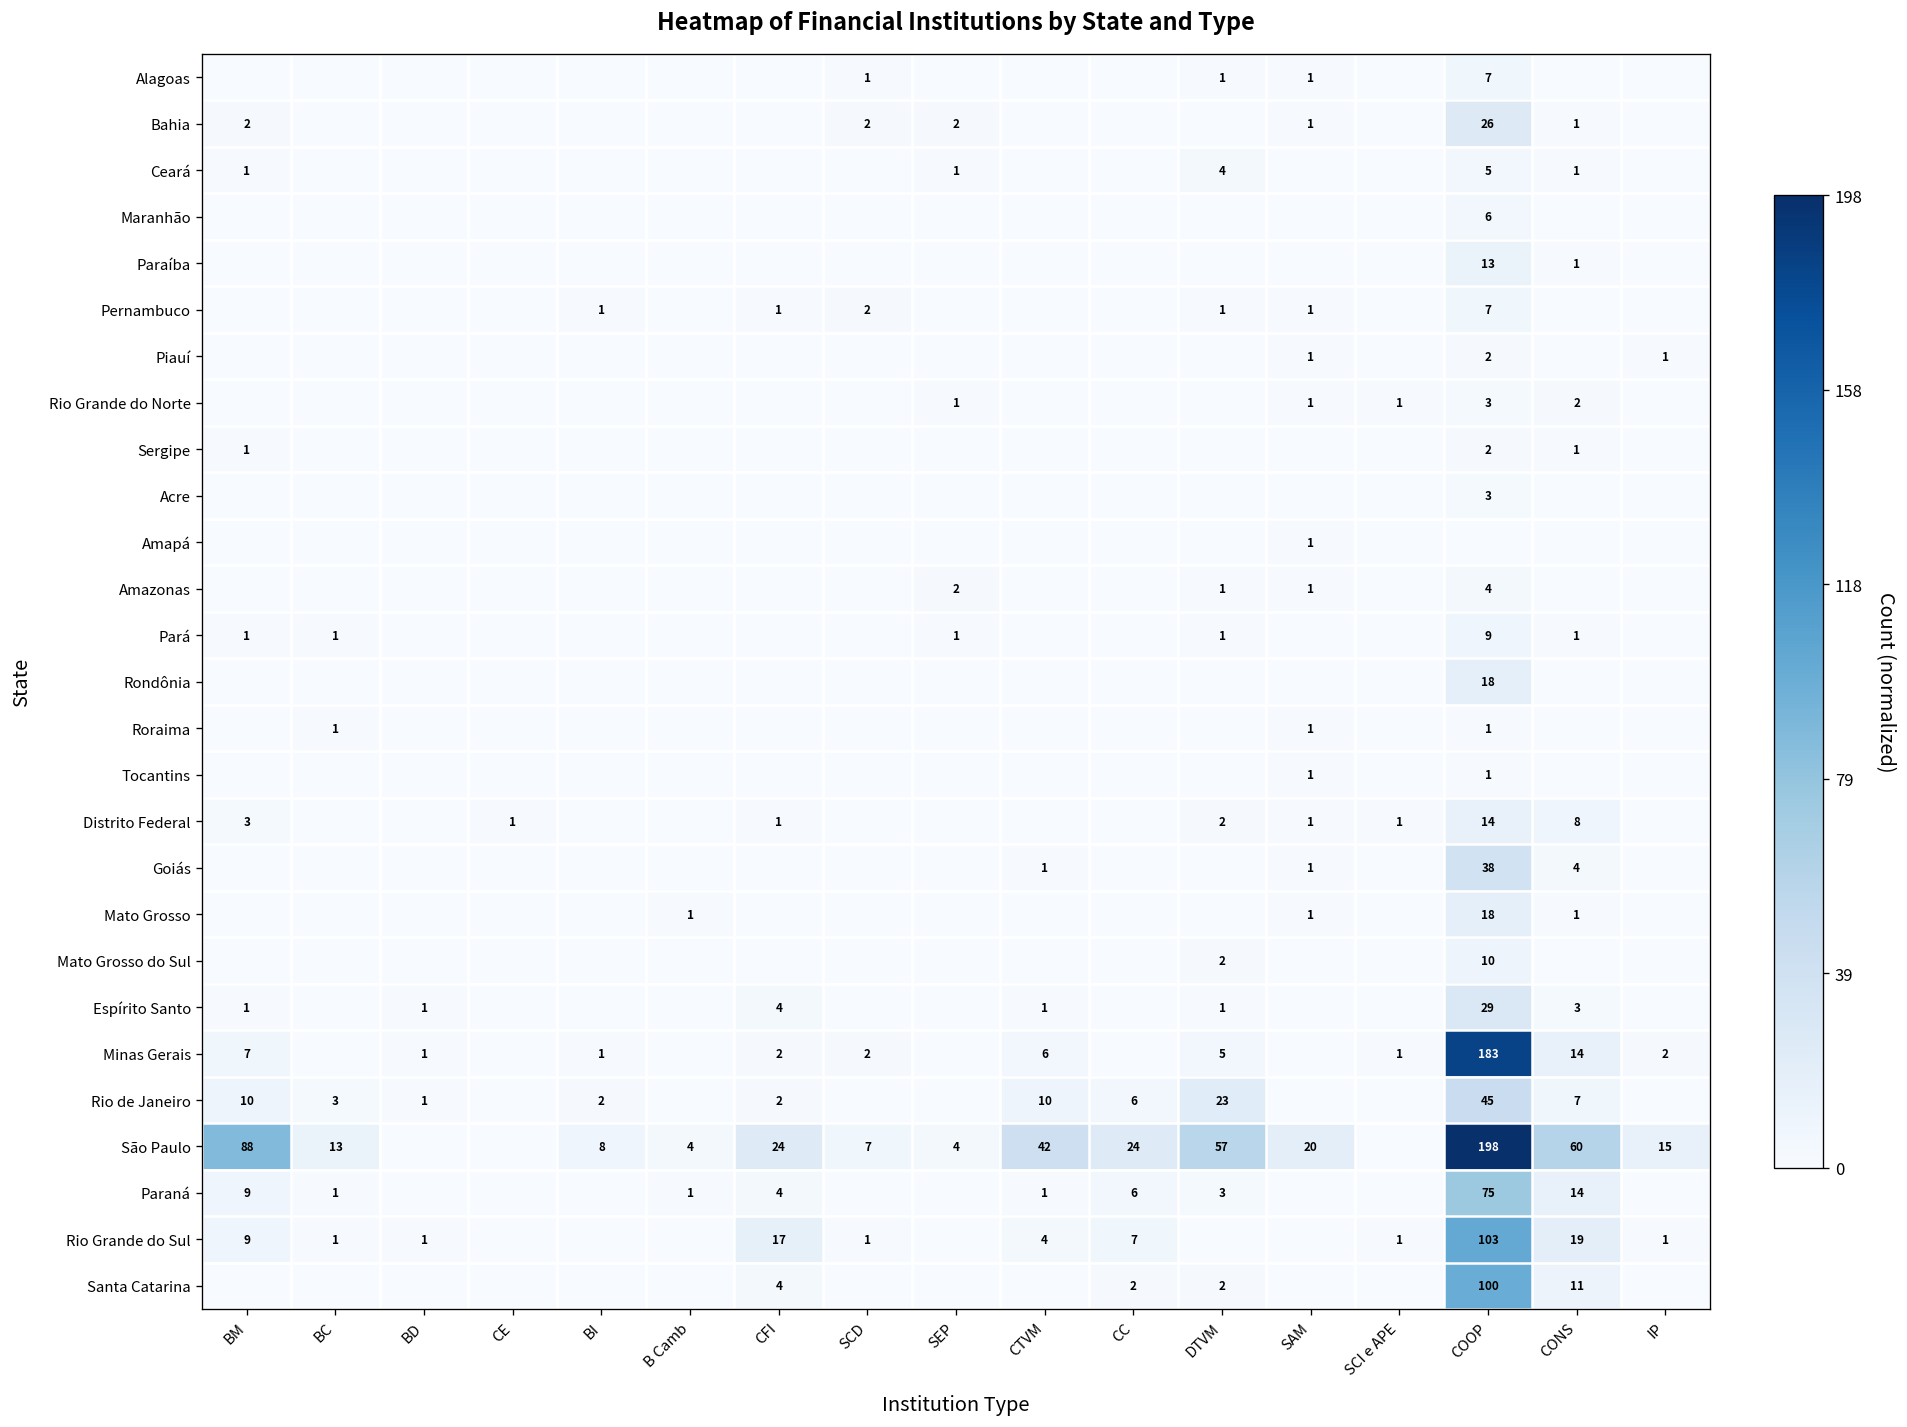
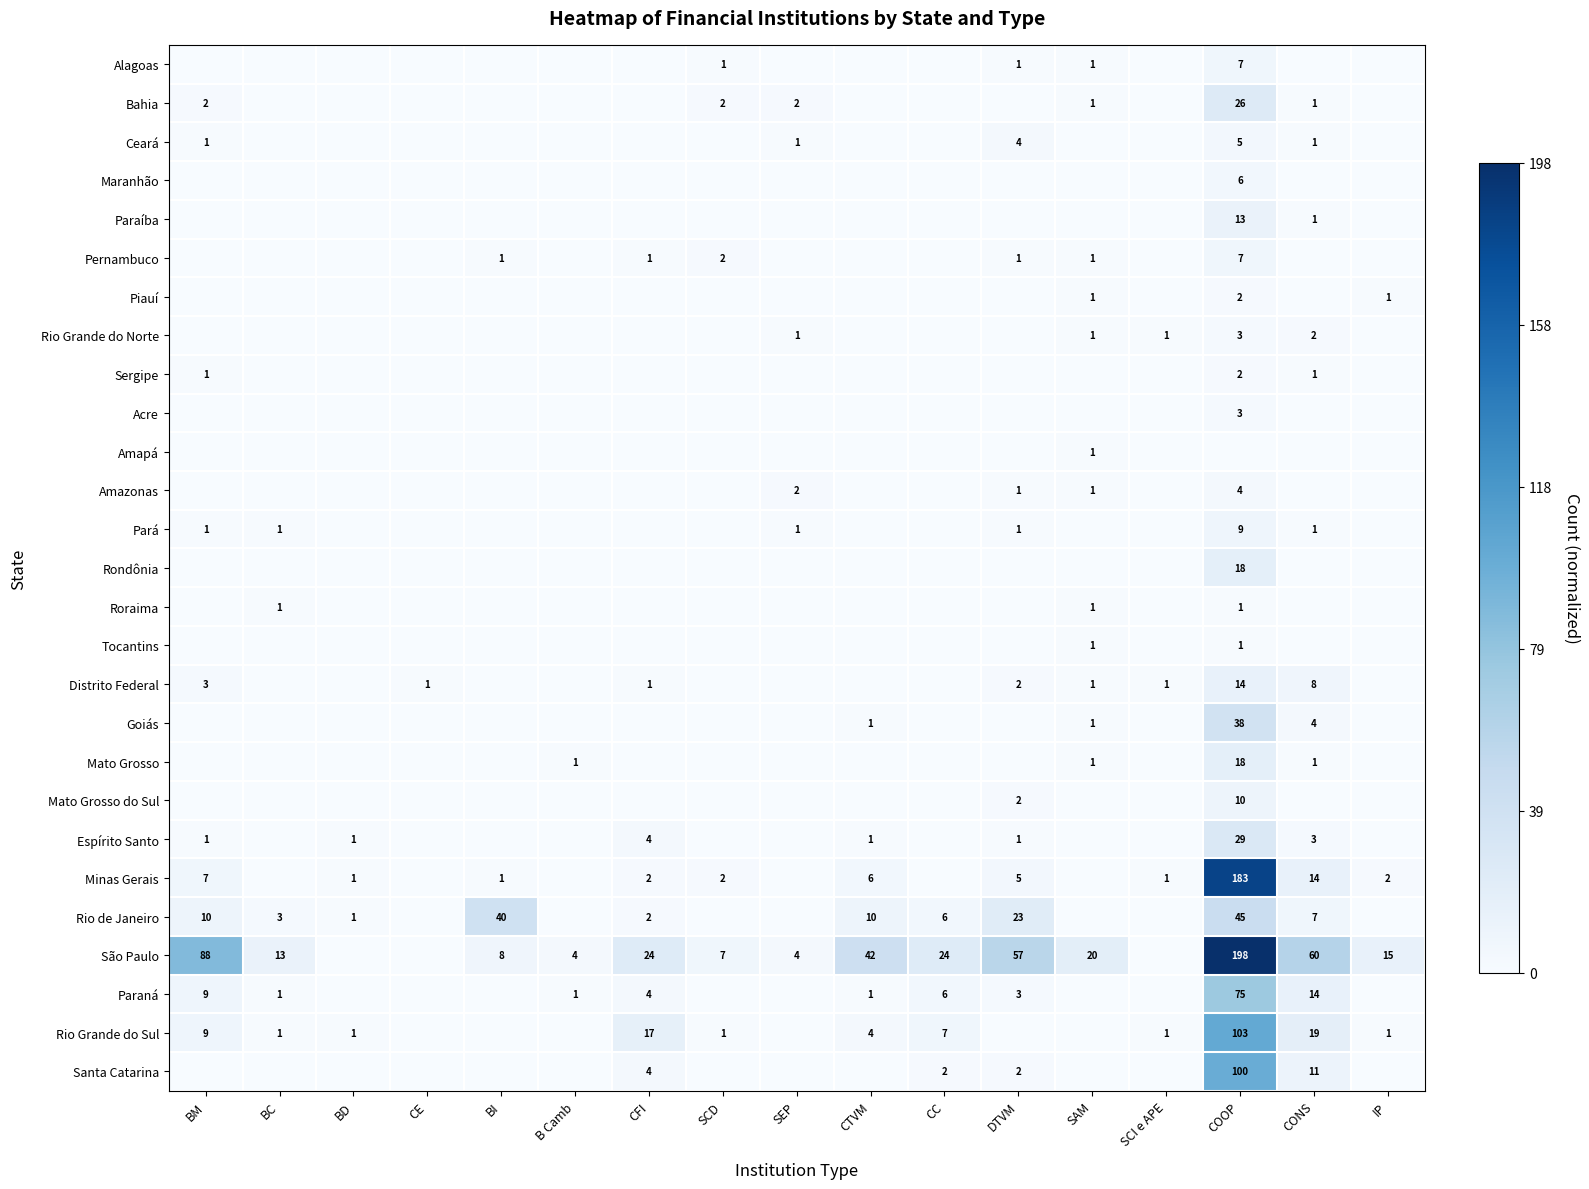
Rio de Janeiro, BI: 2 -> 40
